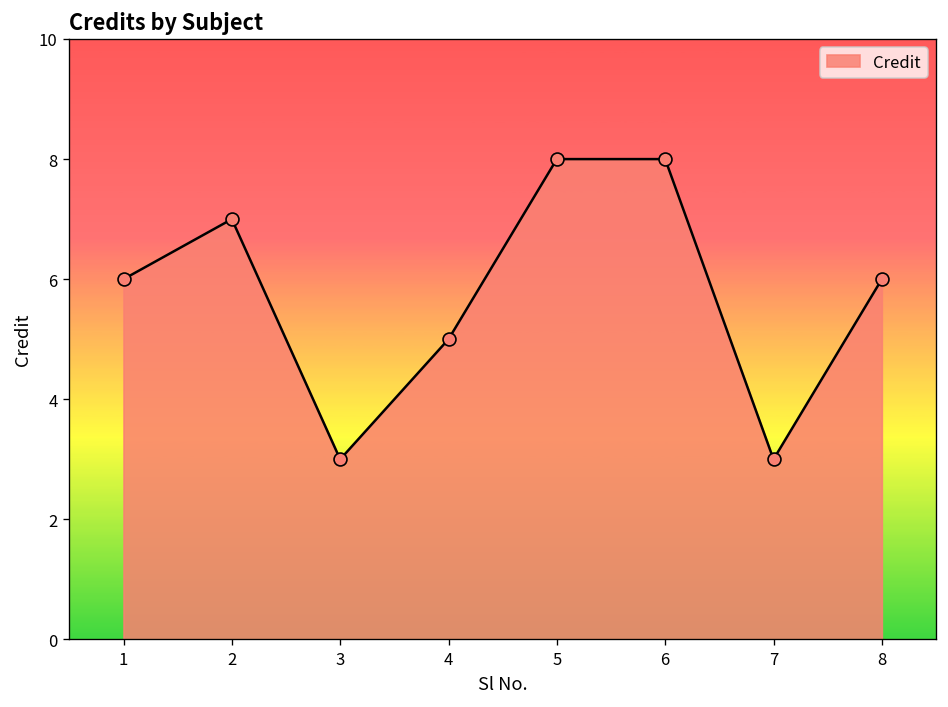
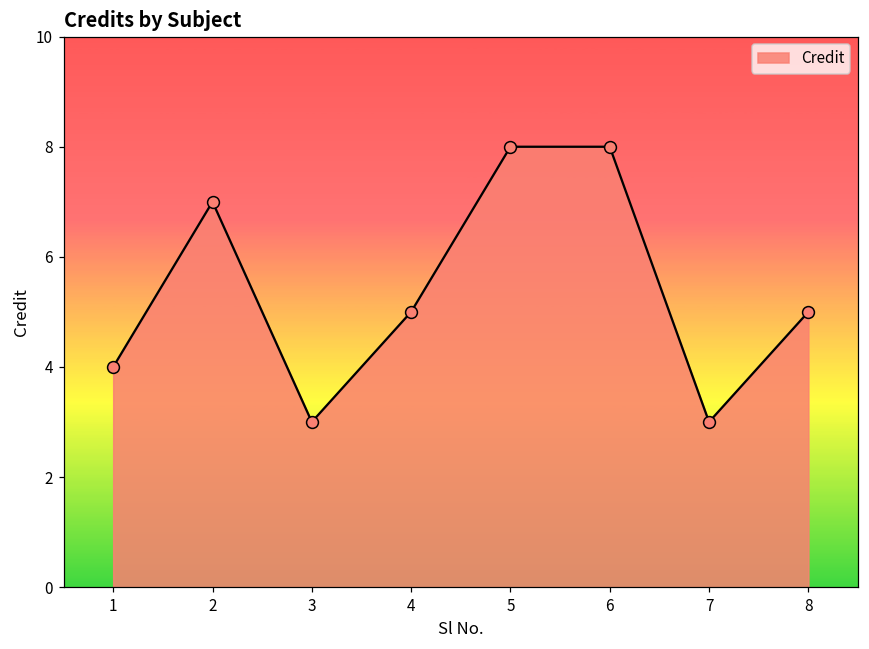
1: 6 -> 4
8: 6 -> 5
